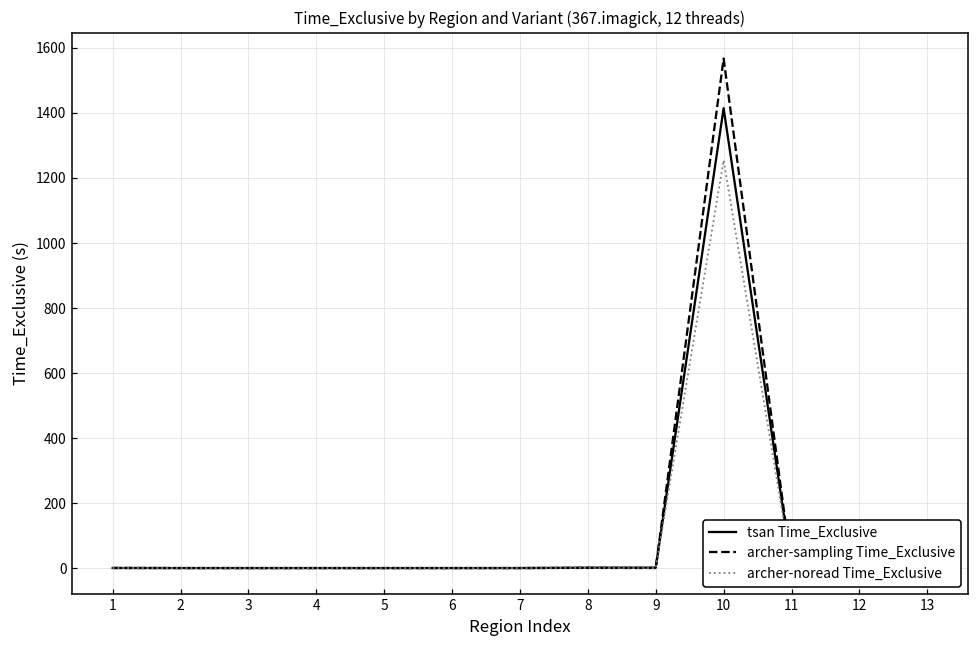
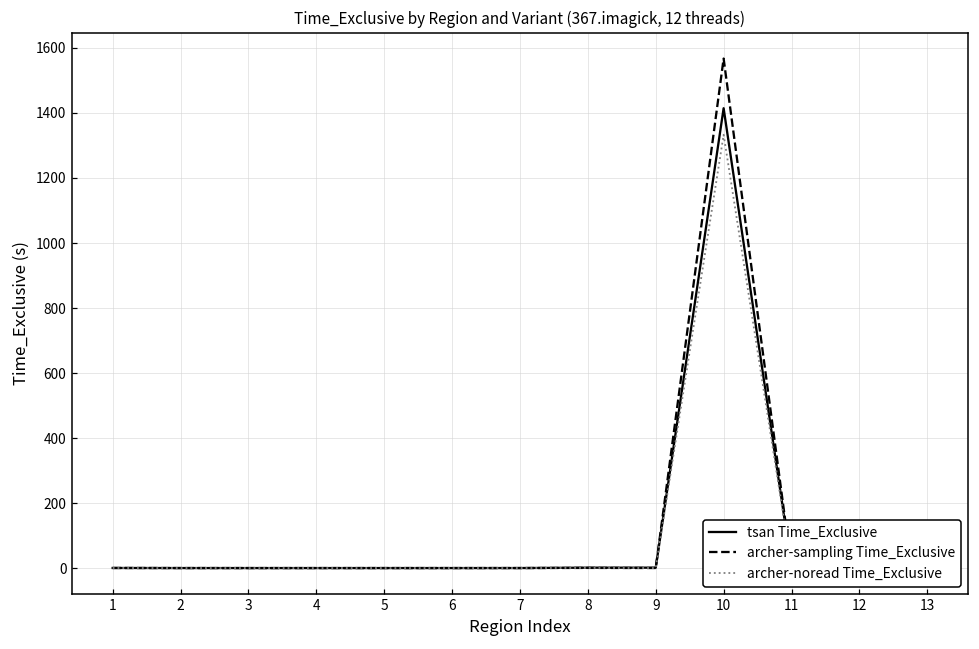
archer-noread Time_Exclusive, 10: 1250 -> 1330
